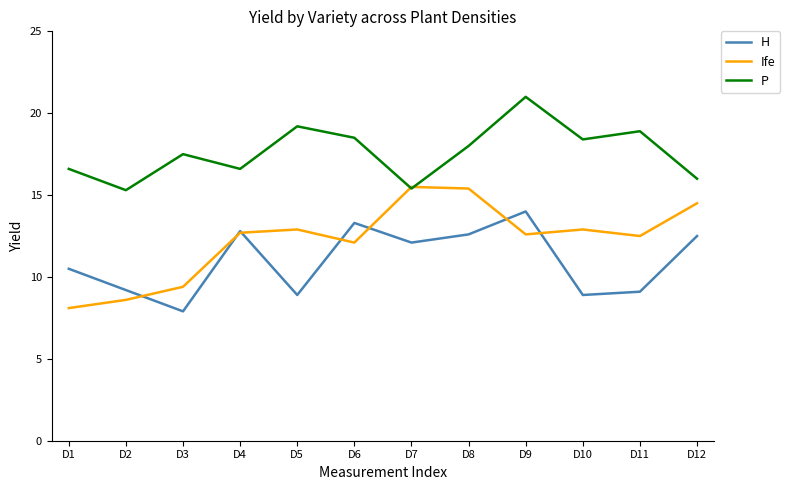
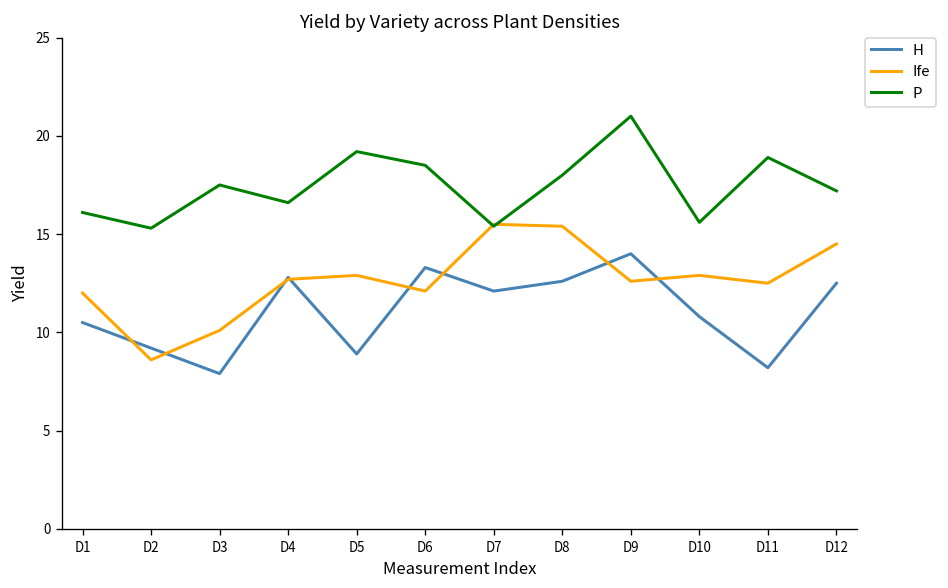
Ife, D1: 8.1 -> 12.0
P, D1: 16.6 -> 16.1
Ife, D3: 9.4 -> 10.1
H, D10: 8.9 -> 10.8
P, D10: 18.4 -> 15.6
H, D11: 9.1 -> 8.2
P, D12: 16.0 -> 17.2
